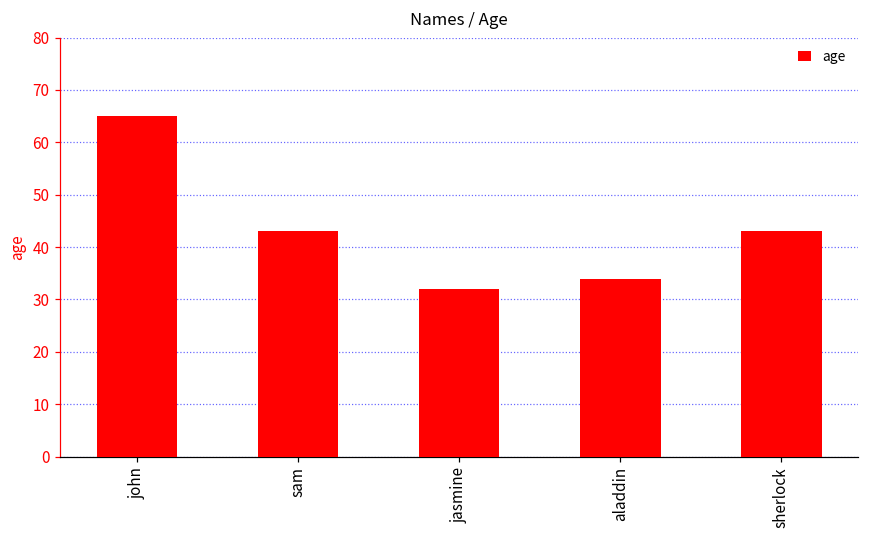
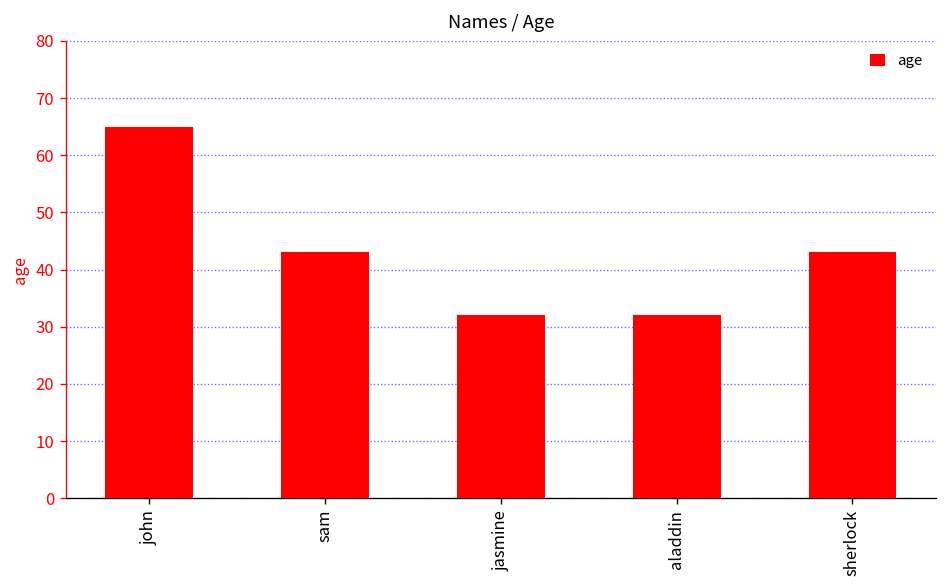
aladdin: 34 -> 32
